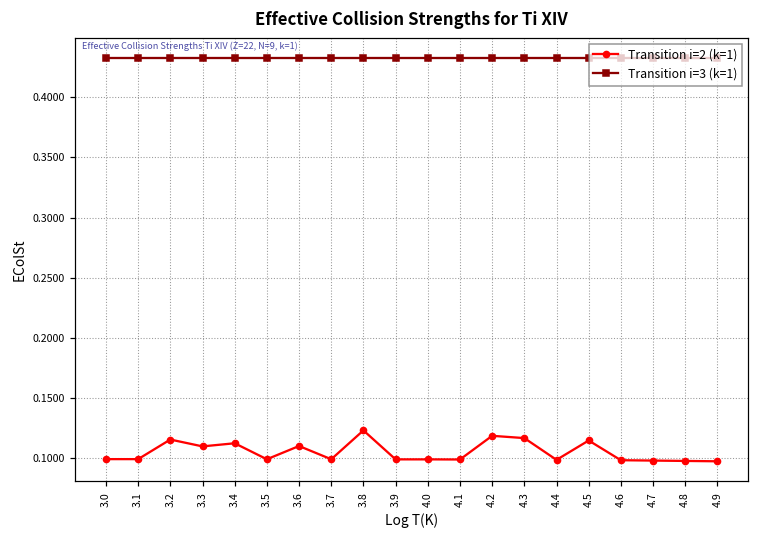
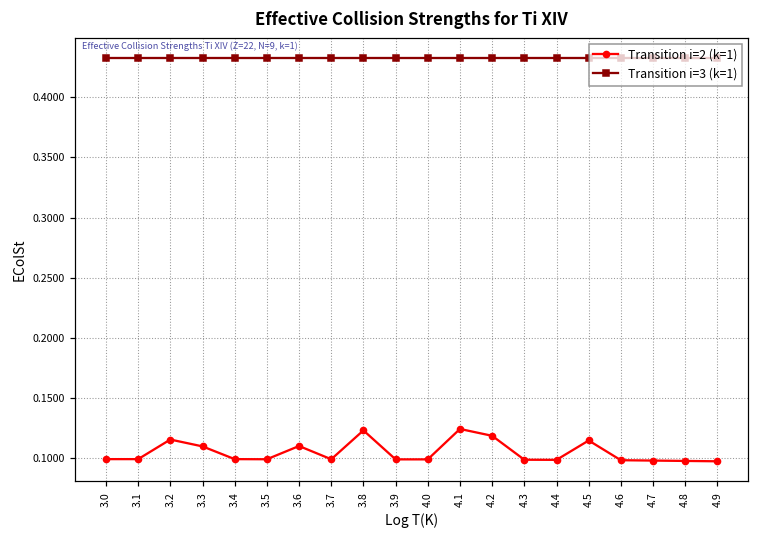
Transition i=2 (k=1), 3.4: 0.112 -> 0.099
Transition i=2 (k=1), 4.1: 0.099 -> 0.124
Transition i=2 (k=1), 4.3: 0.117 -> 0.099
